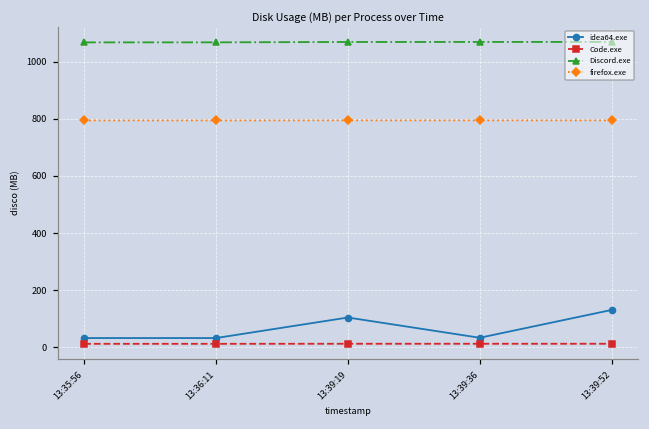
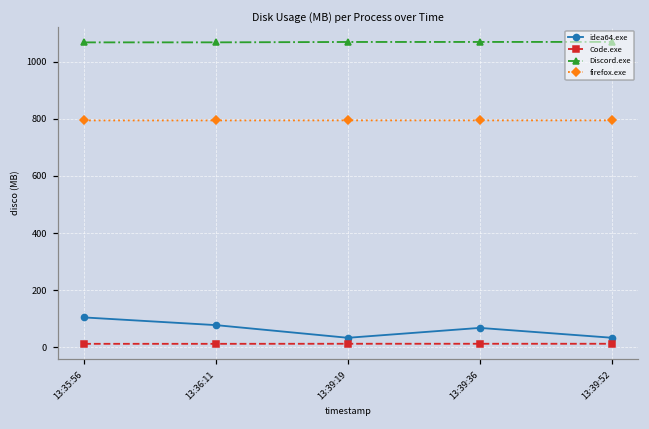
idea64.exe, 13:35:56: 30 -> 110
idea64.exe, 13:36:11: 30 -> 80
idea64.exe, 13:39:19: 100 -> 30
idea64.exe, 13:39:36: 30 -> 70
idea64.exe, 13:39:52: 130 -> 30
